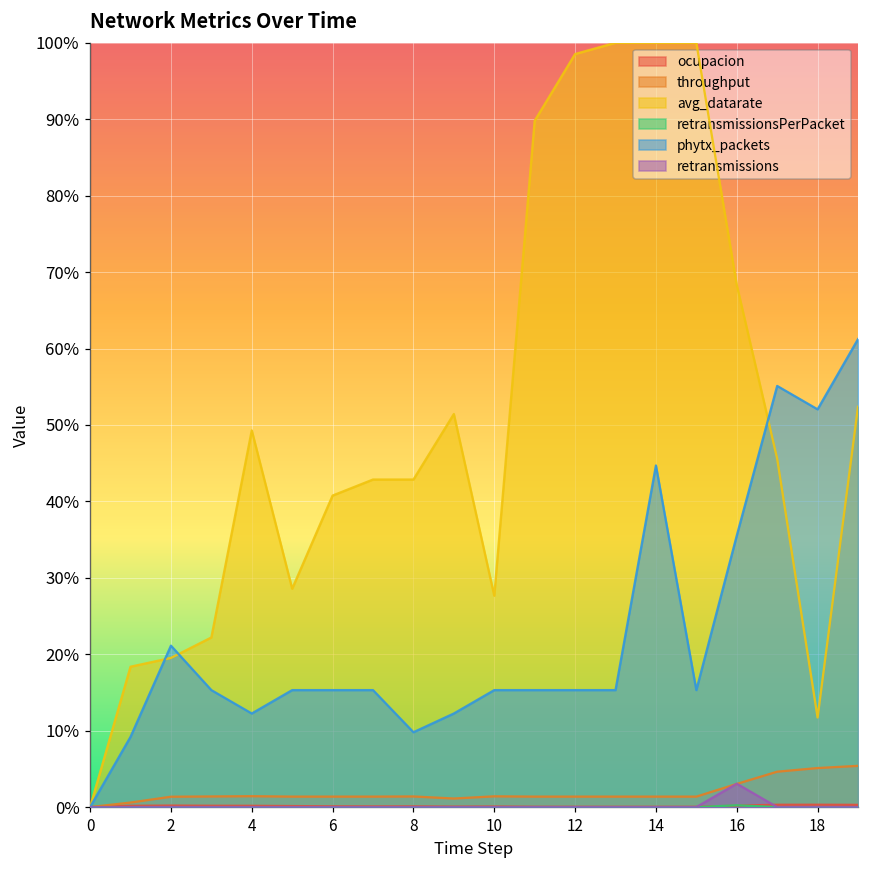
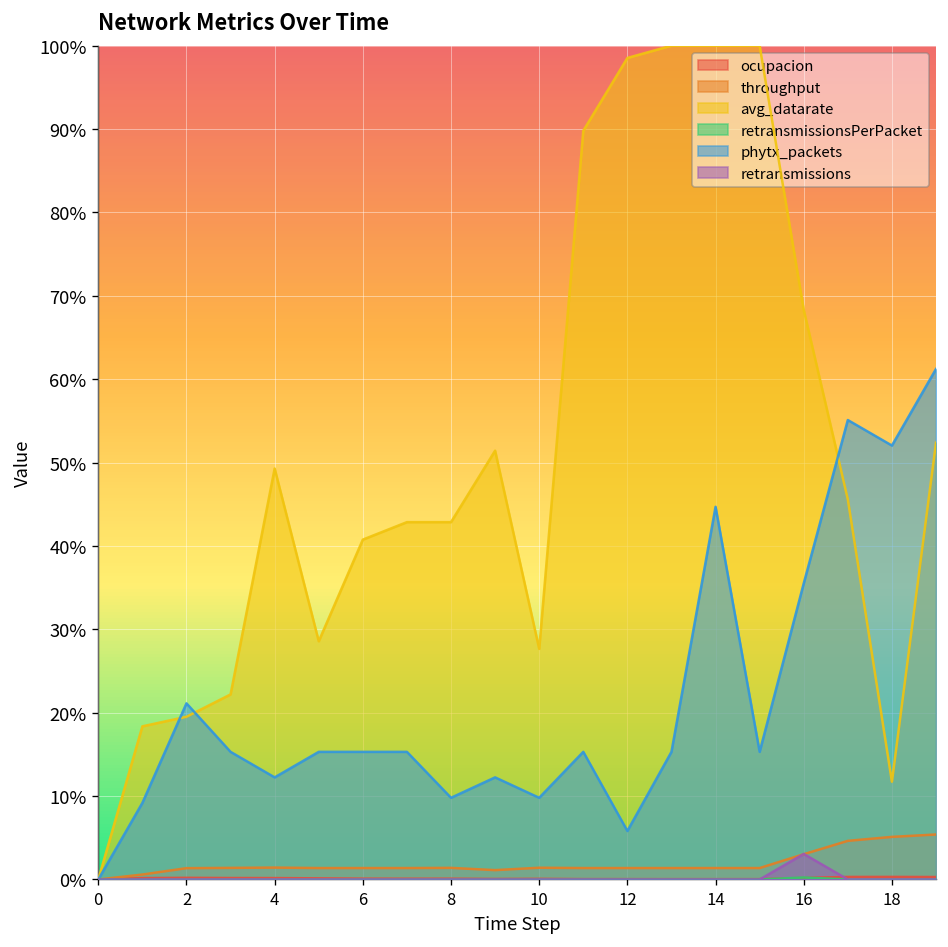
phytx_packets, 10: 15% -> 10%
phytx_packets, 12: 15% -> 6%
